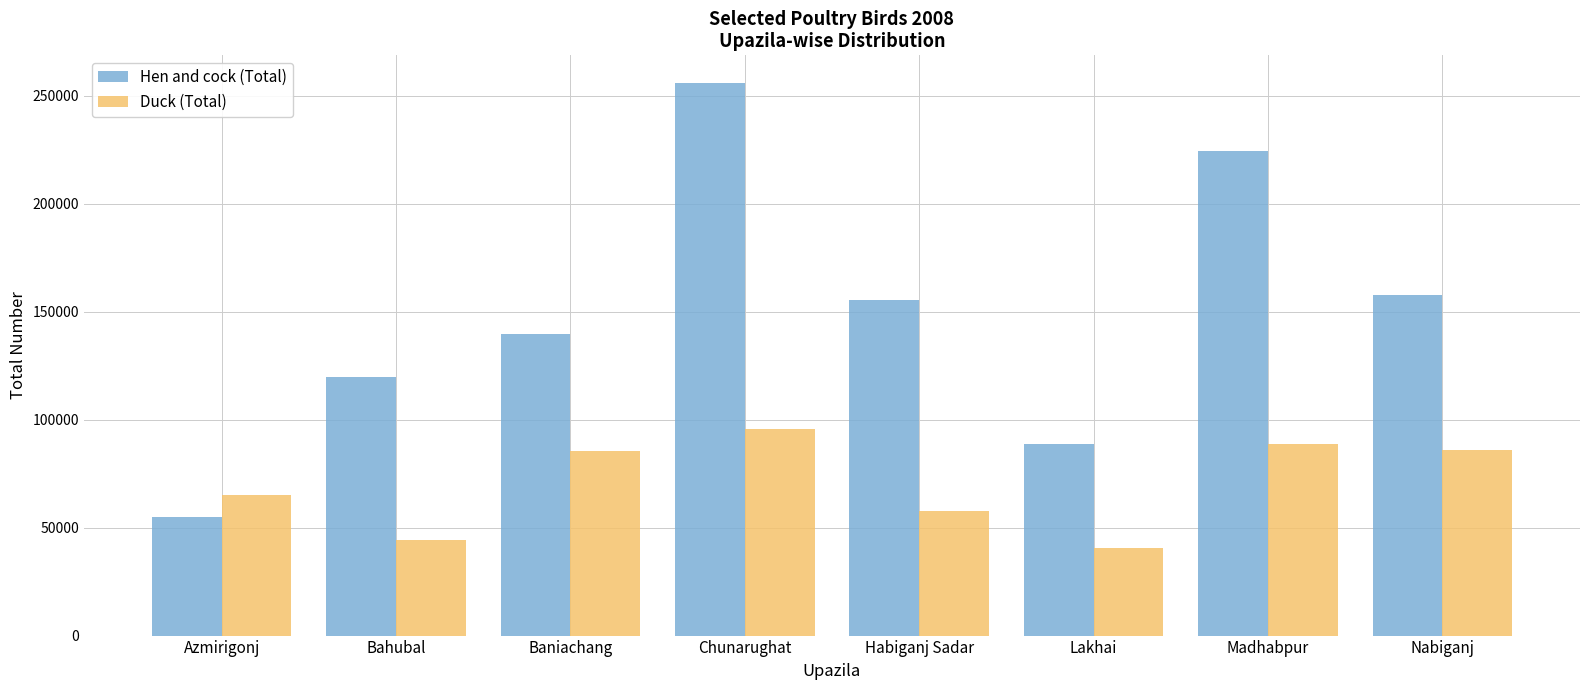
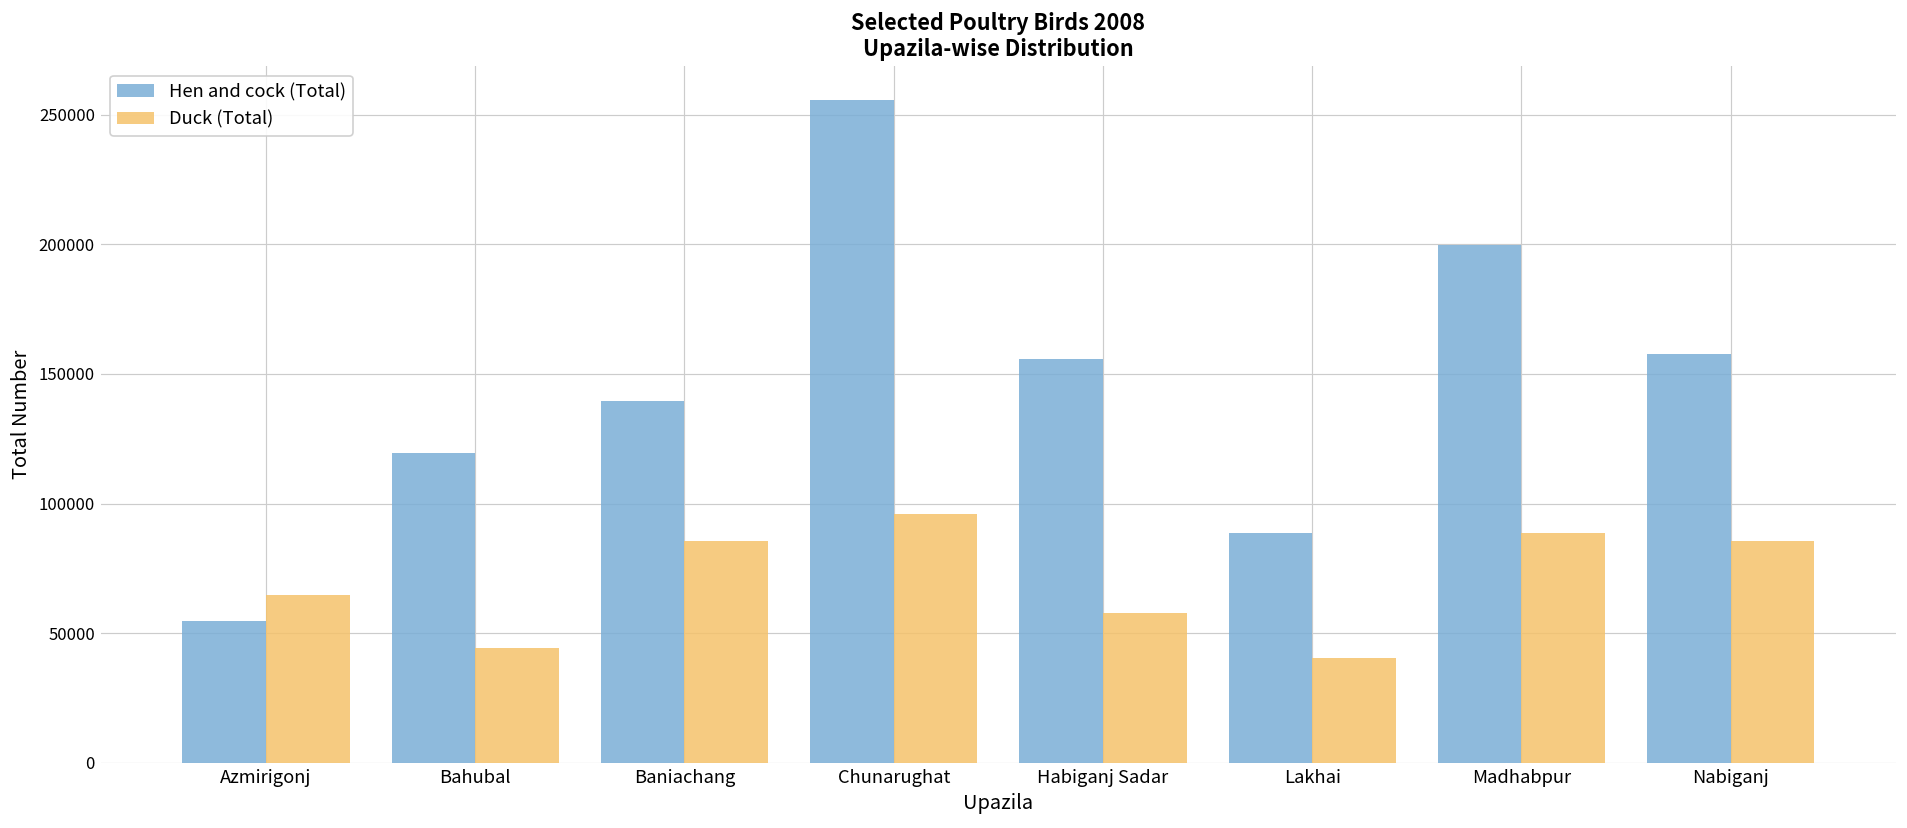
Hen and cock (Total), Madhabpur: 224000 -> 200000
